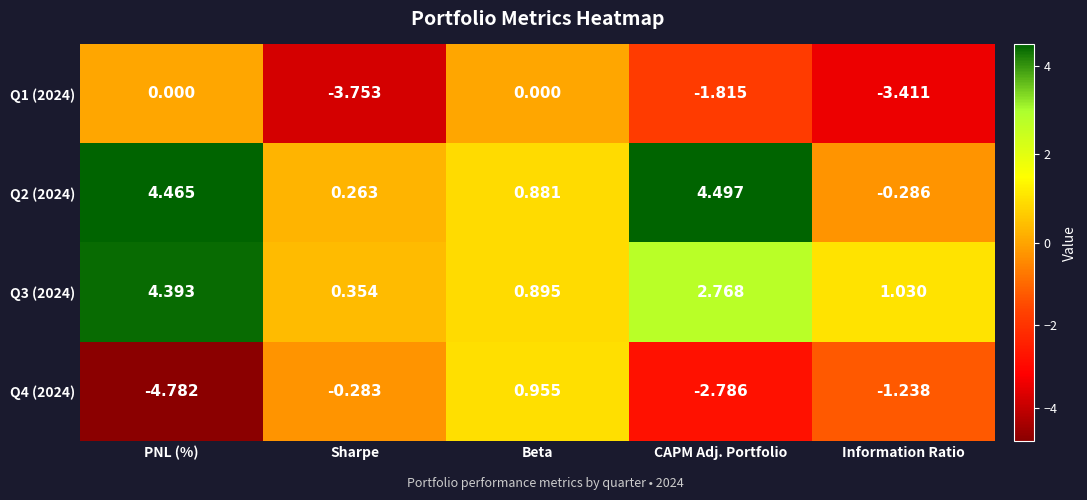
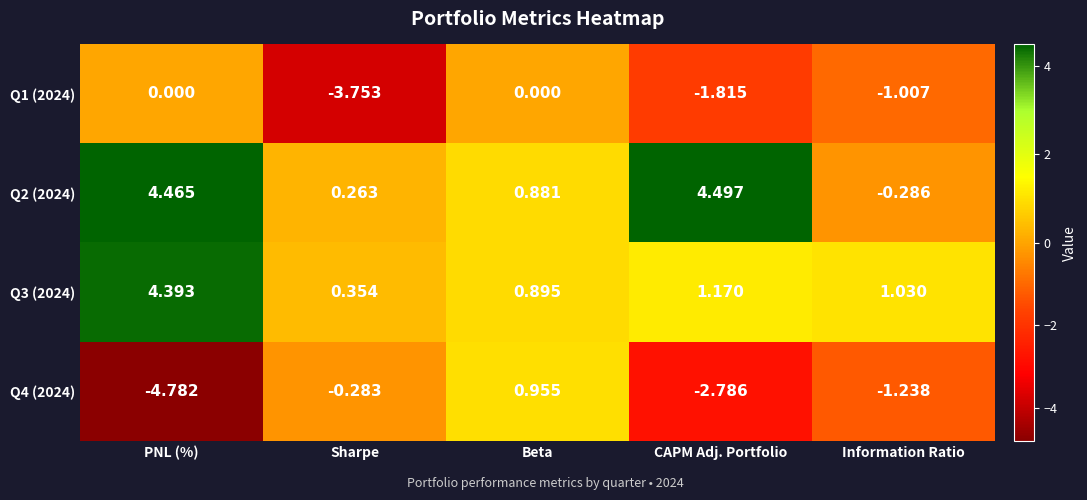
Q1 (2024), Information Ratio: -3.411 -> -1.007
Q3 (2024), CAPM Adj. Portfolio: 2.768 -> 1.170
